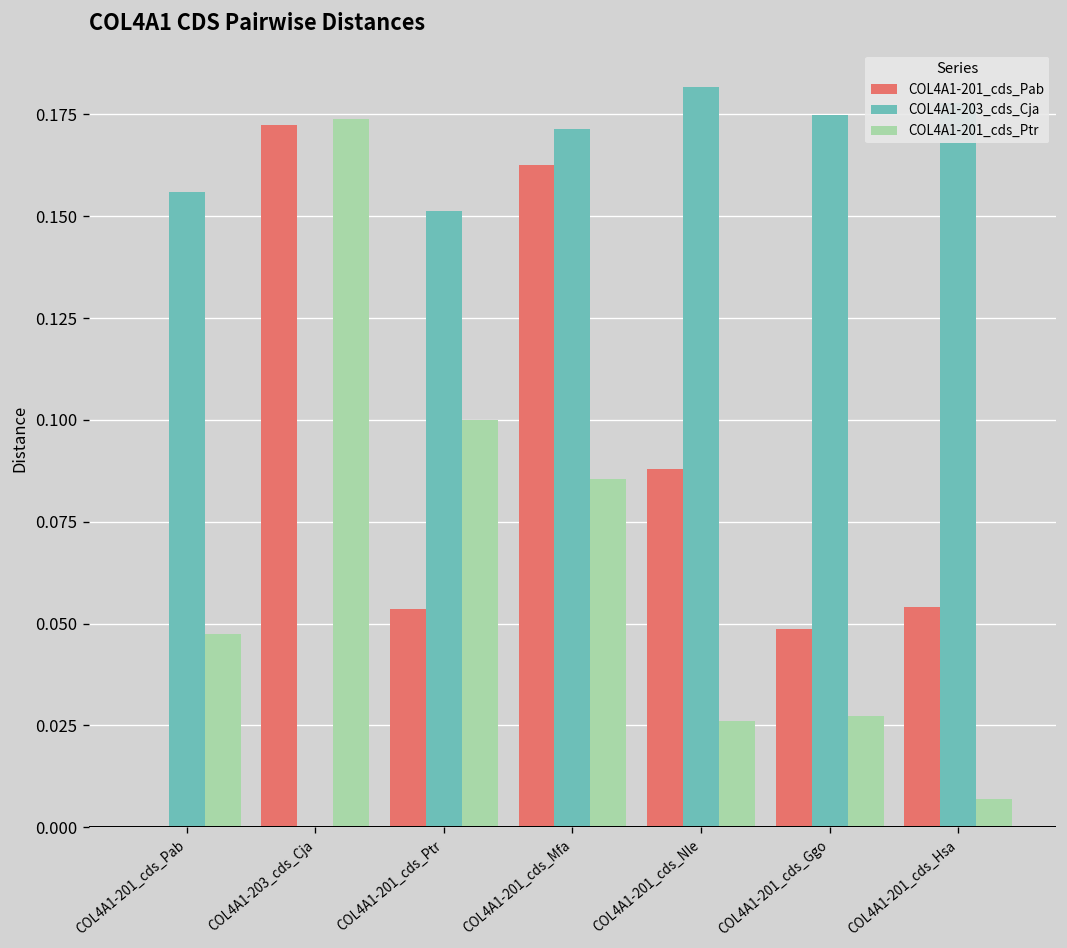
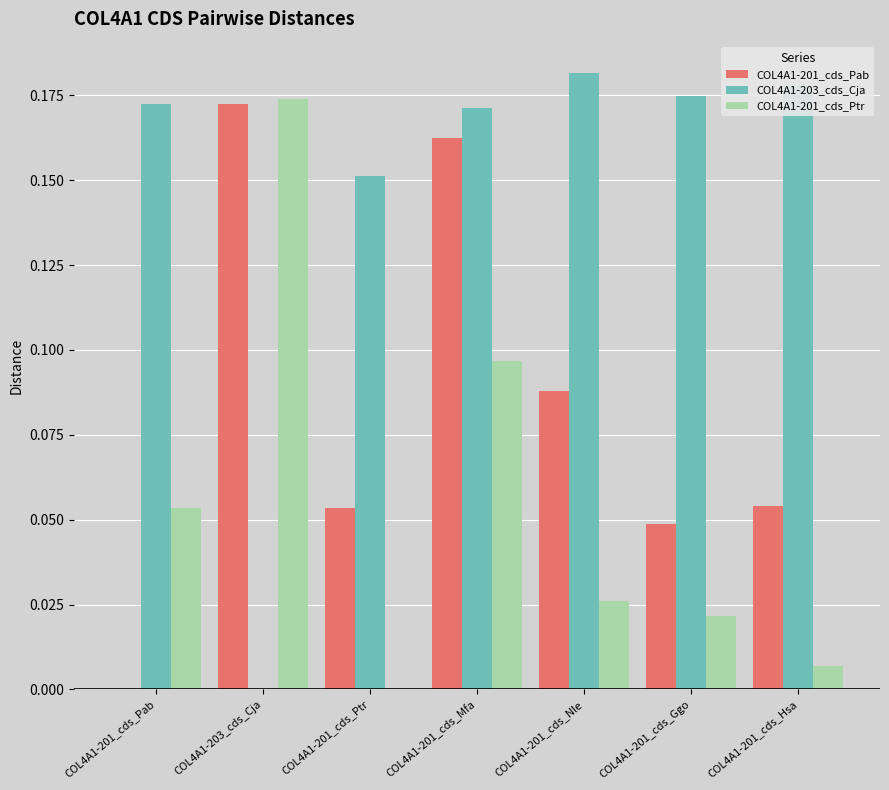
COL4A1-203_cds_Cja, COL4A1-201_cds_Pab: 0.156 -> 0.172
COL4A1-201_cds_Ptr, COL4A1-201_cds_Pab: 0.047 -> 0.053
COL4A1-201_cds_Ptr, COL4A1-201_cds_Ptr: 0.1 -> 0.0
COL4A1-201_cds_Ptr, COL4A1-201_cds_Mfa: 0.085 -> 0.097
COL4A1-201_cds_Ptr, COL4A1-201_cds_Ggo: 0.027 -> 0.022
